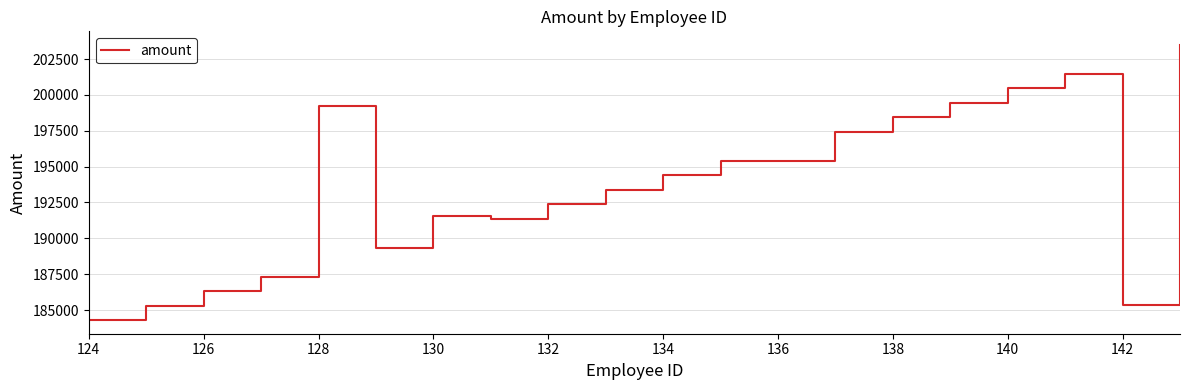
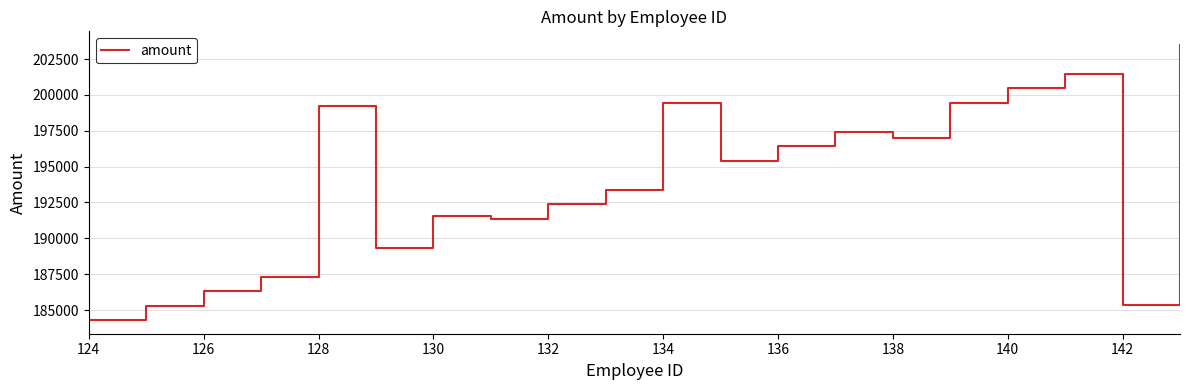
134: 194400 -> 199400
136: 195400 -> 196400
138: 198400 -> 197000
